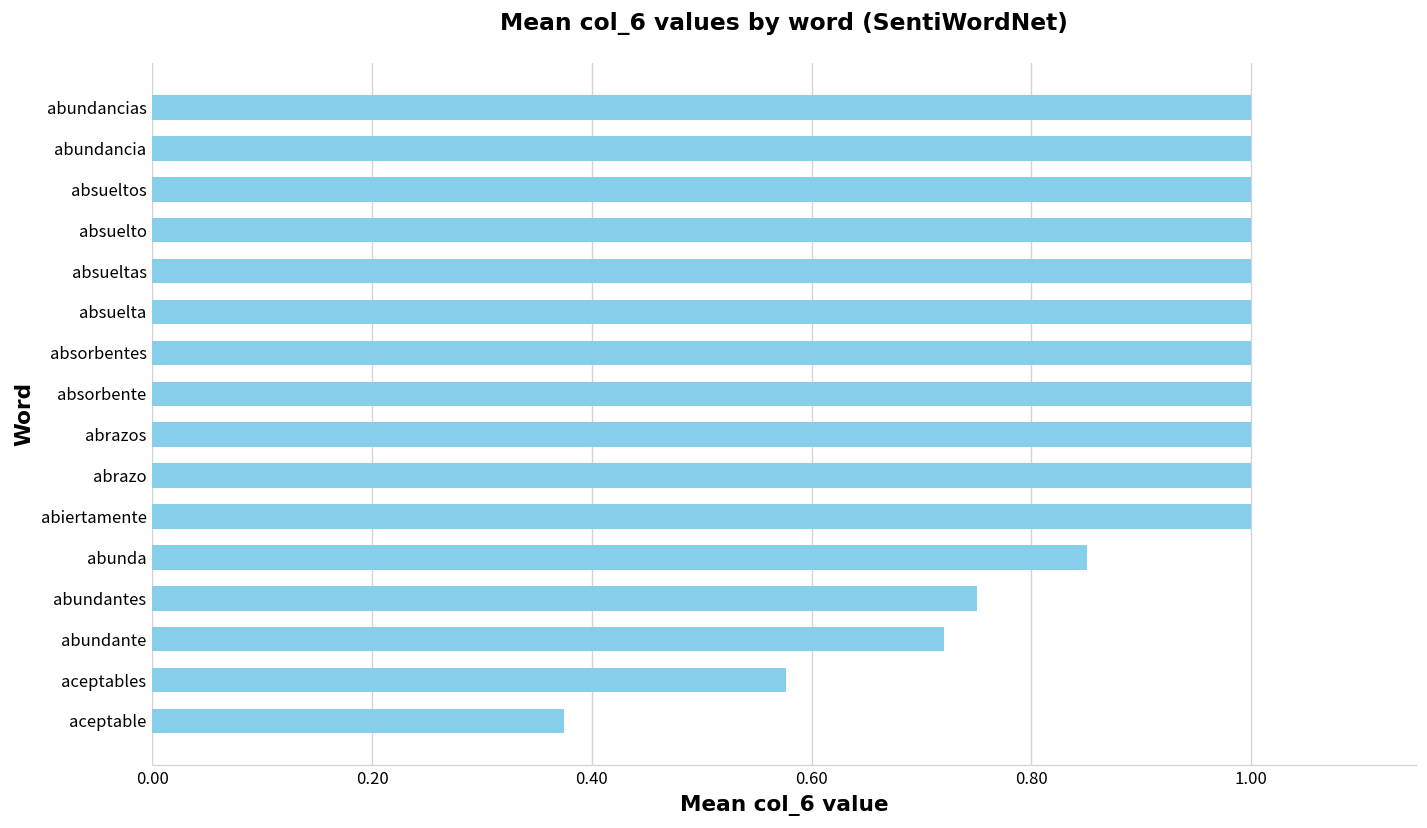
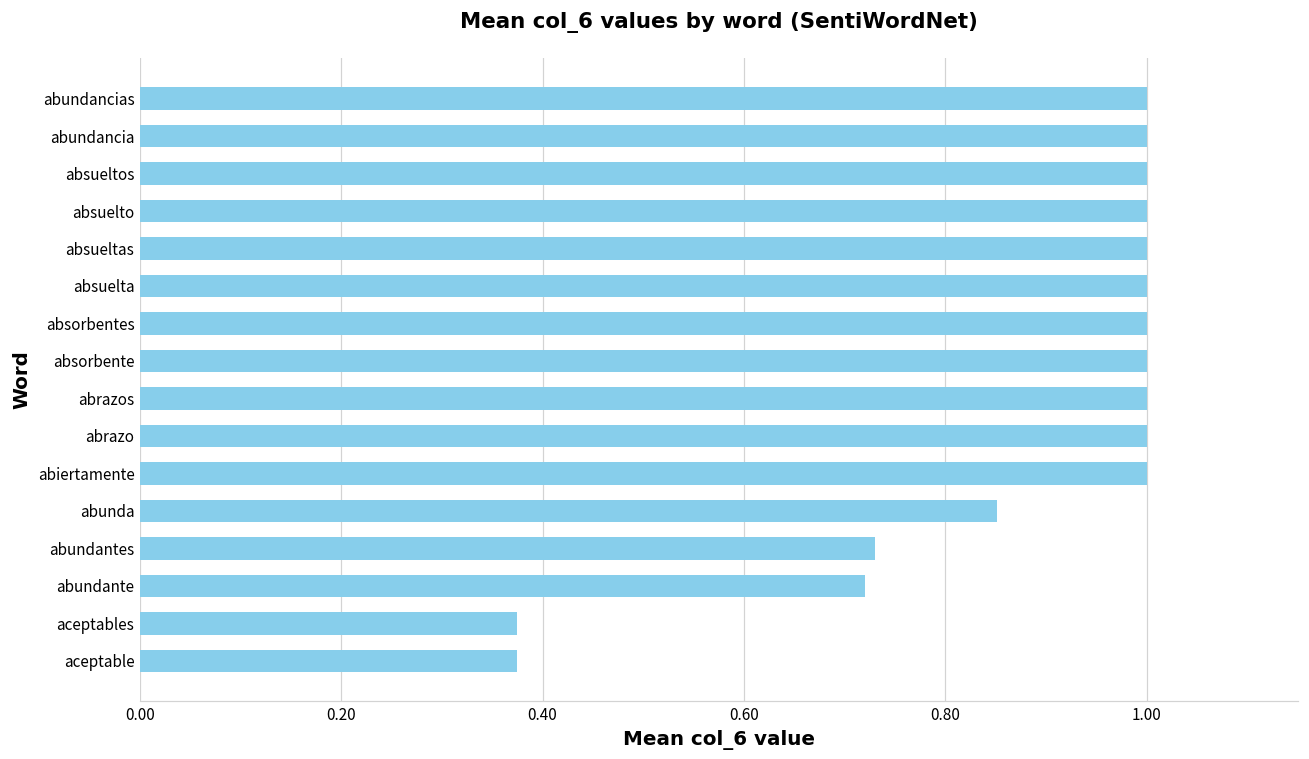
abundantes: 0.75 -> 0.73
aceptables: 0.58 -> 0.38
